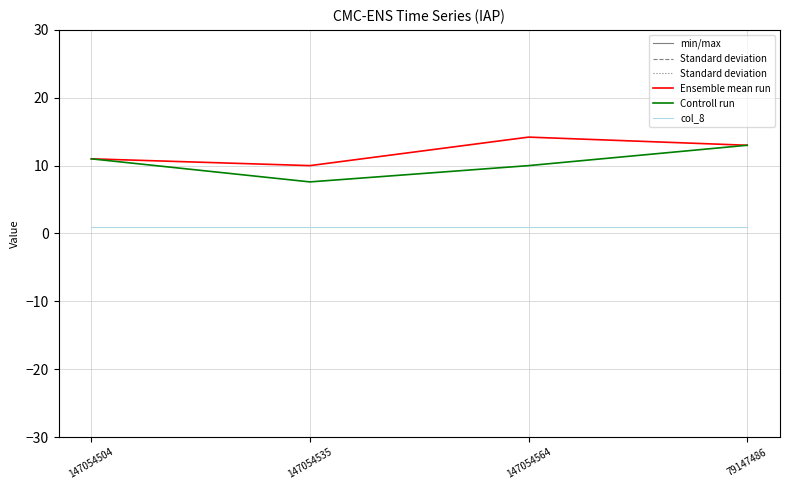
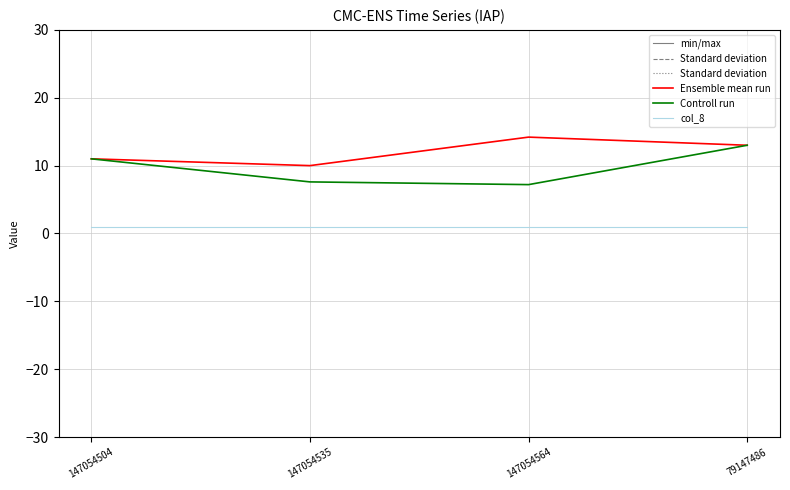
Controll run, 147054564: 10 -> 7
